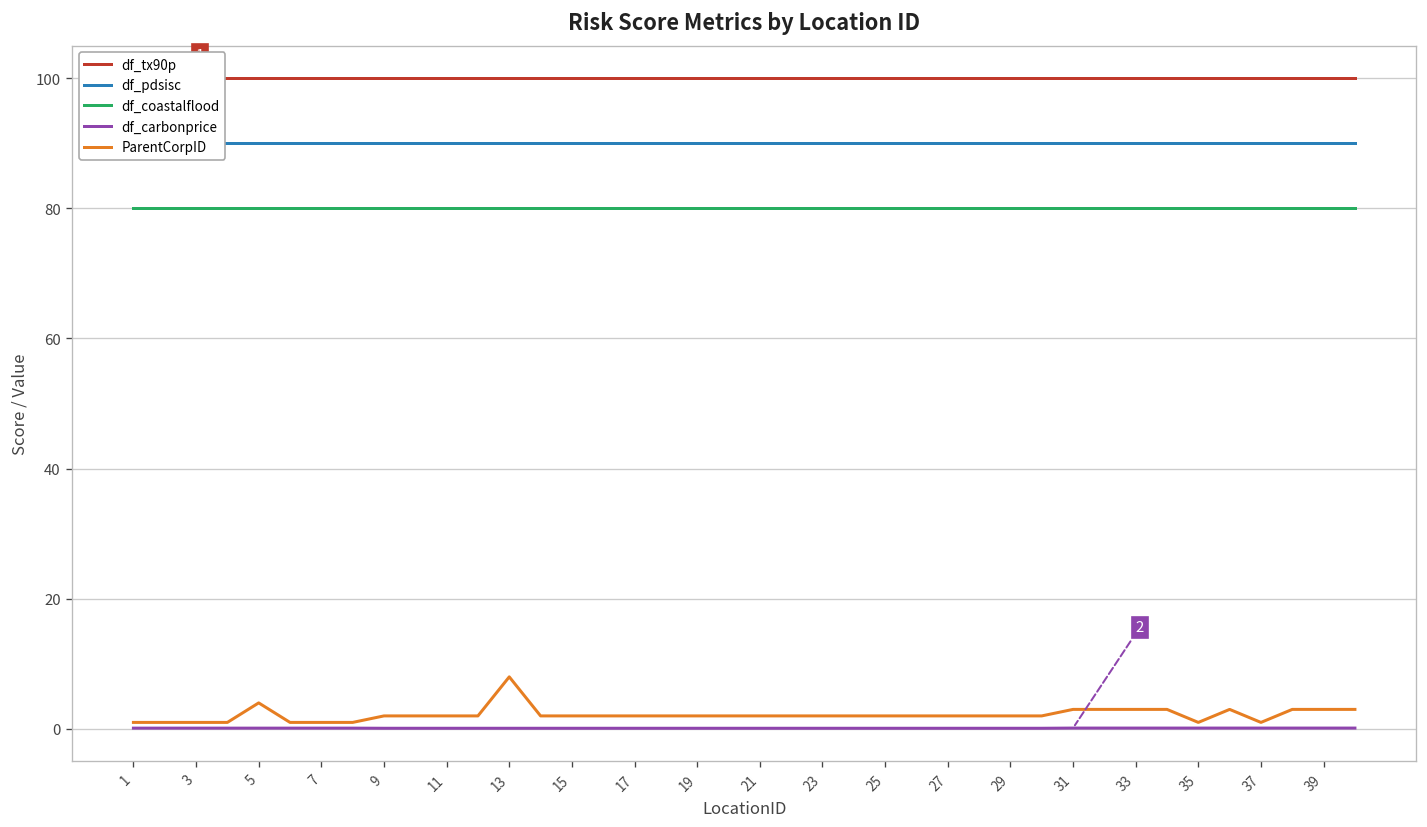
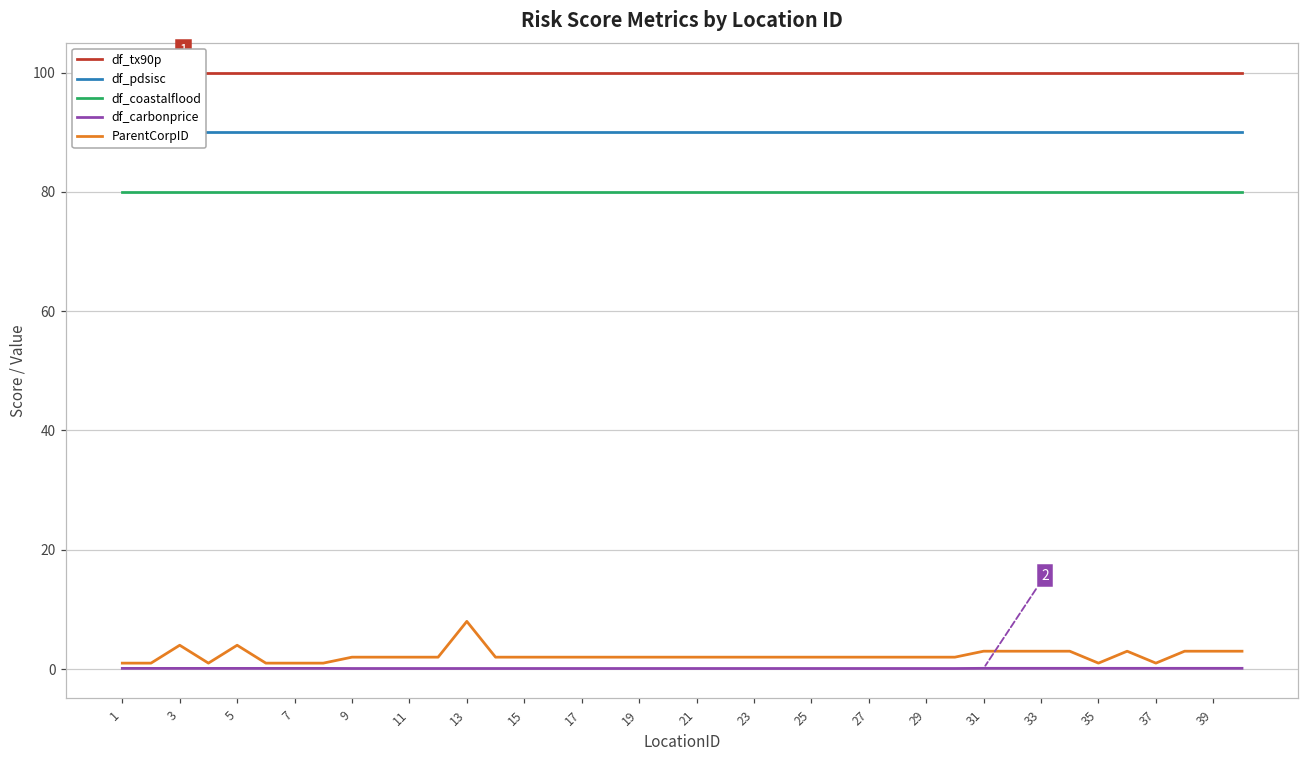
ParentCorpID, 3: 1 -> 4
